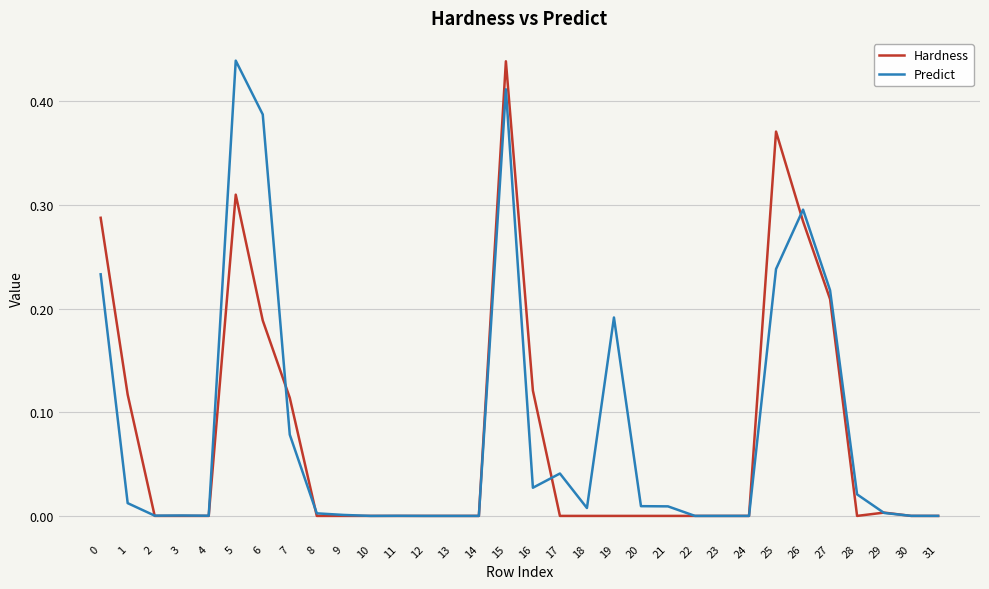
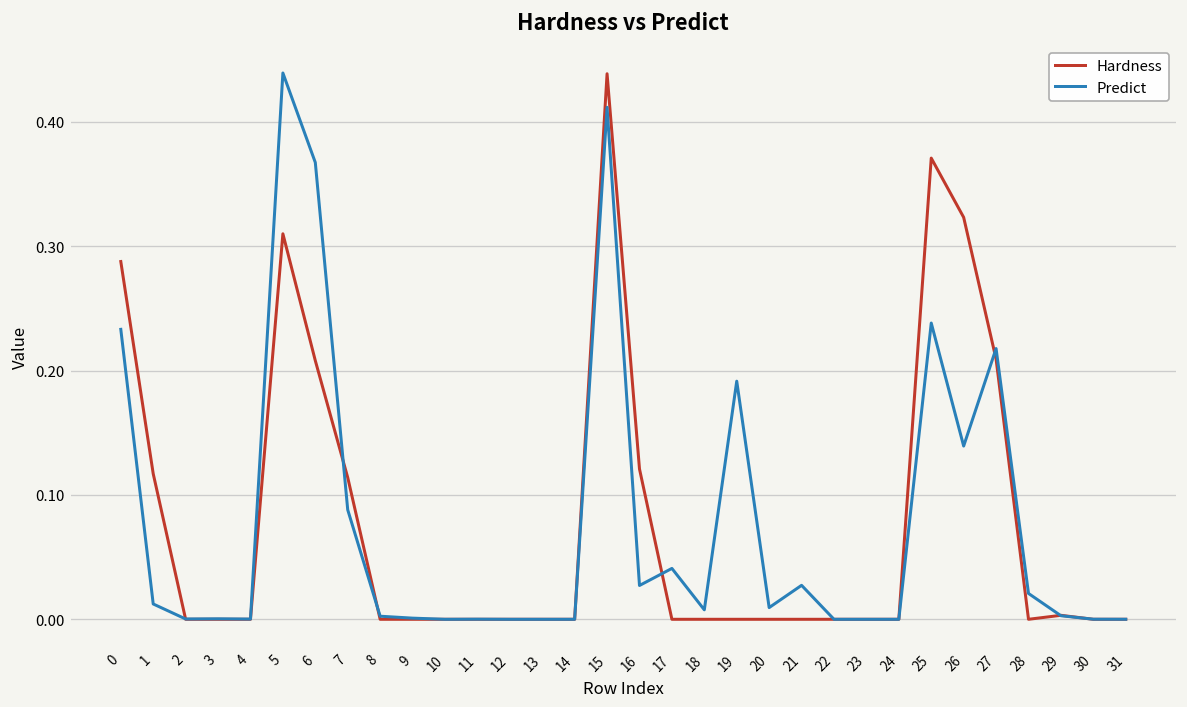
Hardness, 6: 0.189 -> 0.208
Predict, 6: 0.387 -> 0.367
Predict, 7: 0.078 -> 0.088
Predict, 21: 0.009 -> 0.027
Hardness, 26: 0.284 -> 0.323
Predict, 26: 0.296 -> 0.139
